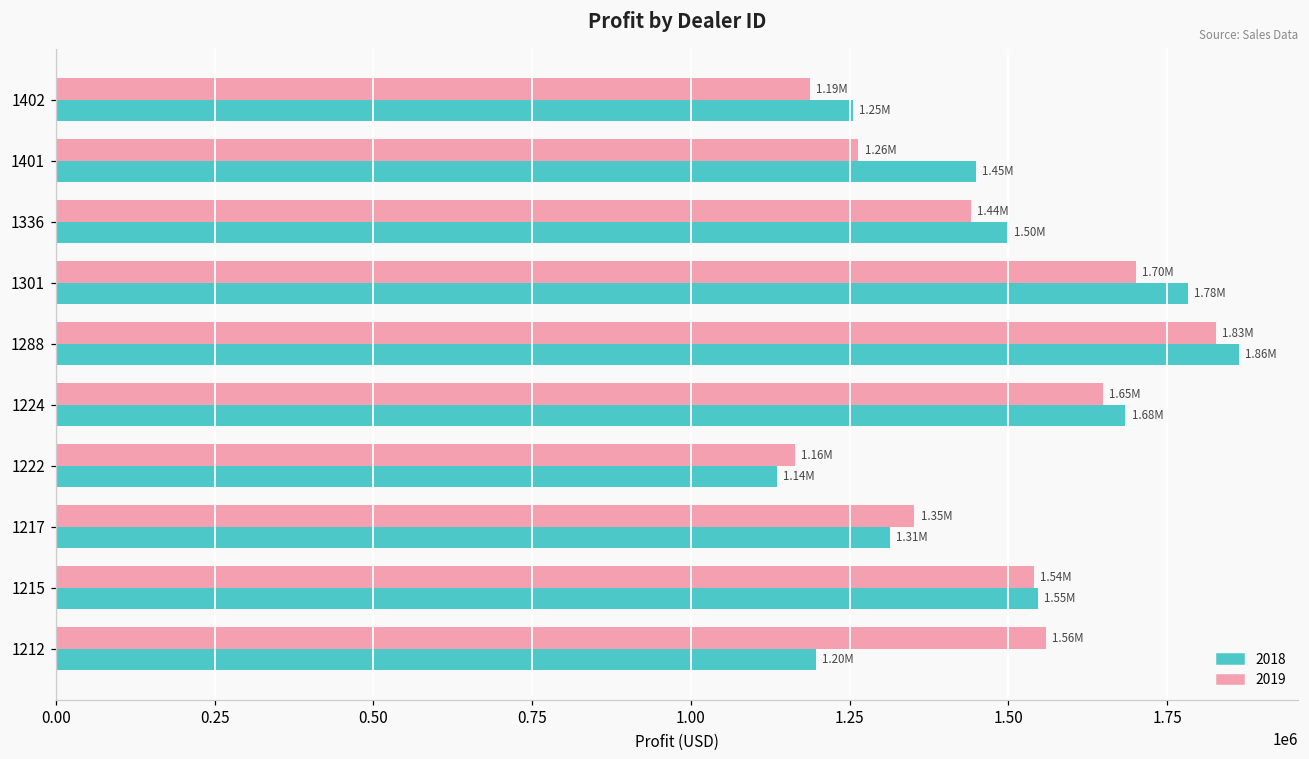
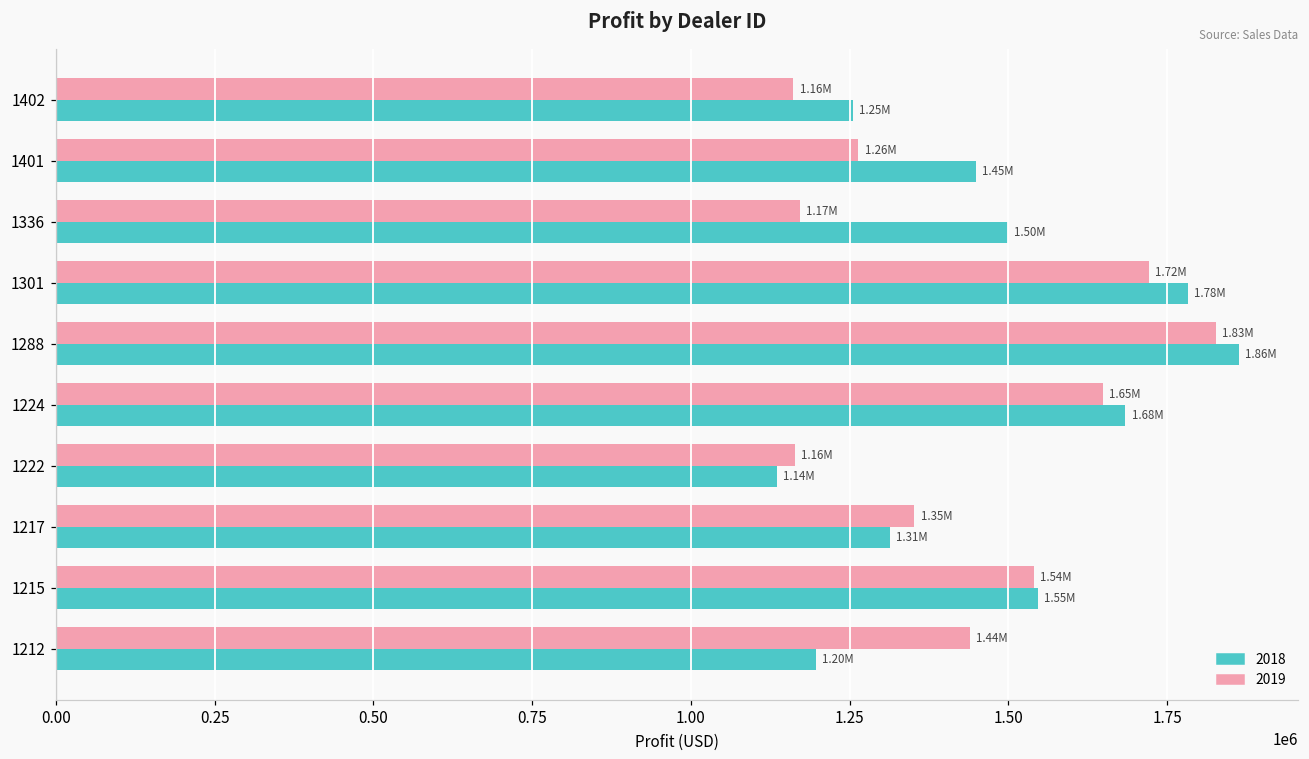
2019, 1402: 1.19M -> 1.16M
2019, 1336: 1.44M -> 1.17M
2019, 1301: 1.70M -> 1.72M
2019, 1212: 1.56M -> 1.44M
